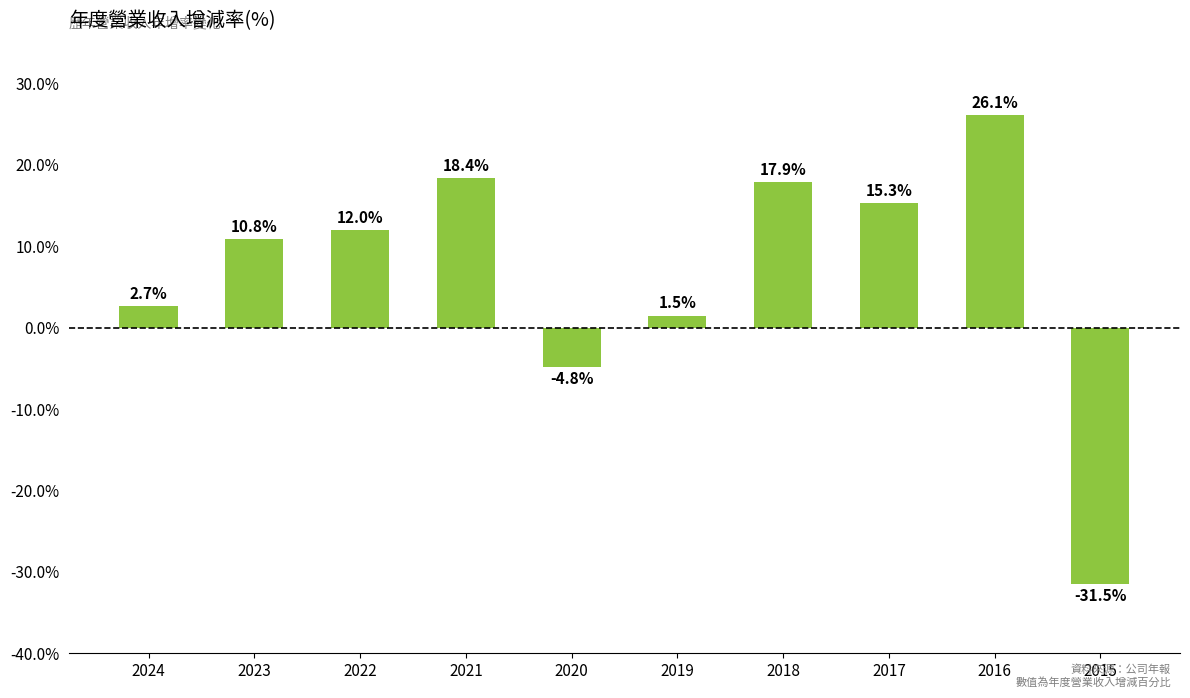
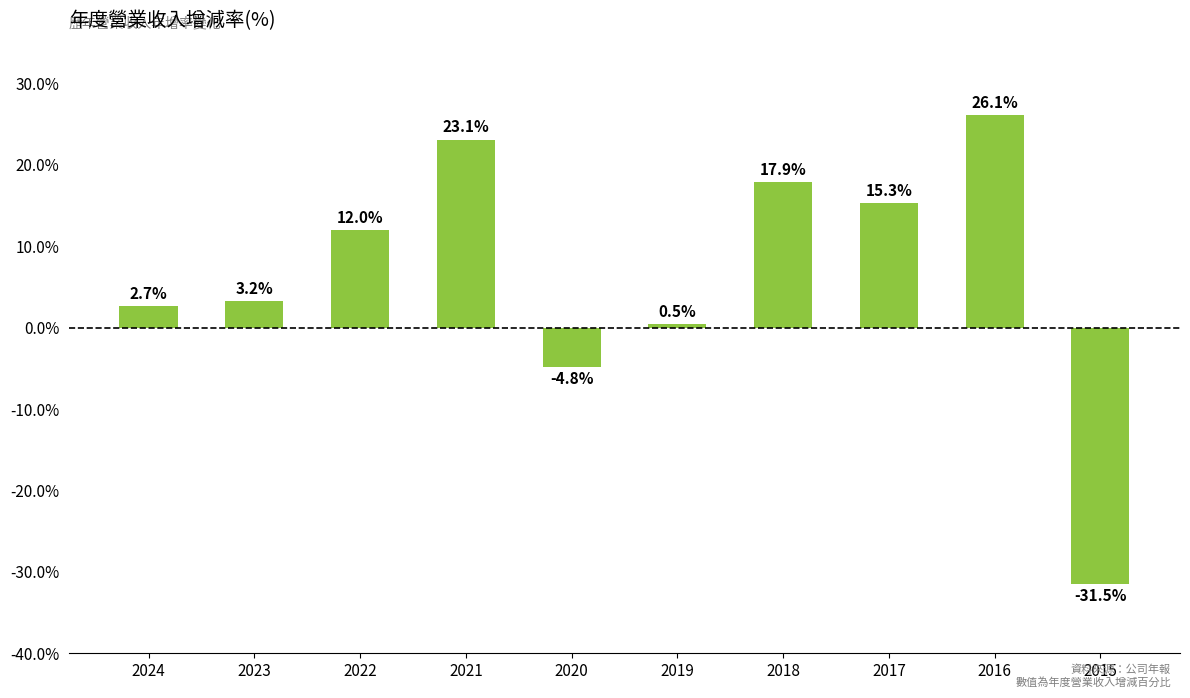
2023: 10.8% -> 3.2%
2021: 18.4% -> 23.1%
2019: 1.5% -> 0.5%
